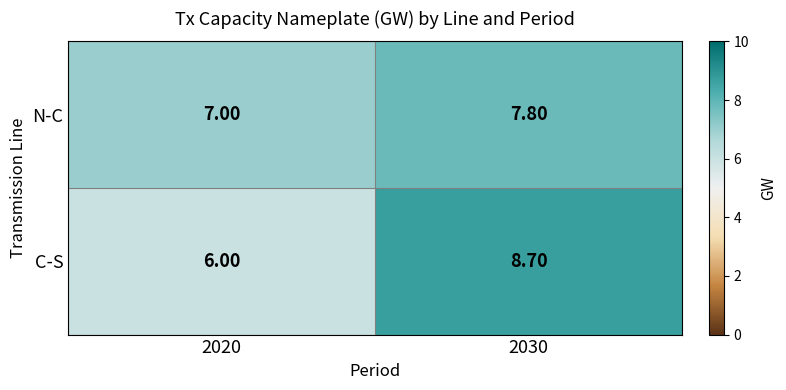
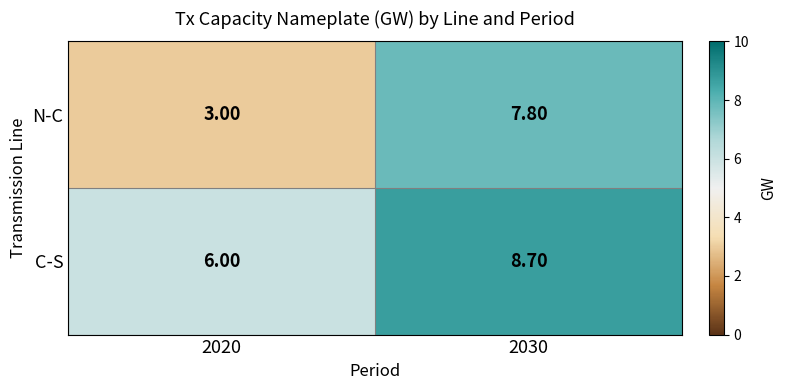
N-C, 2020: 7.00 -> 3.00
